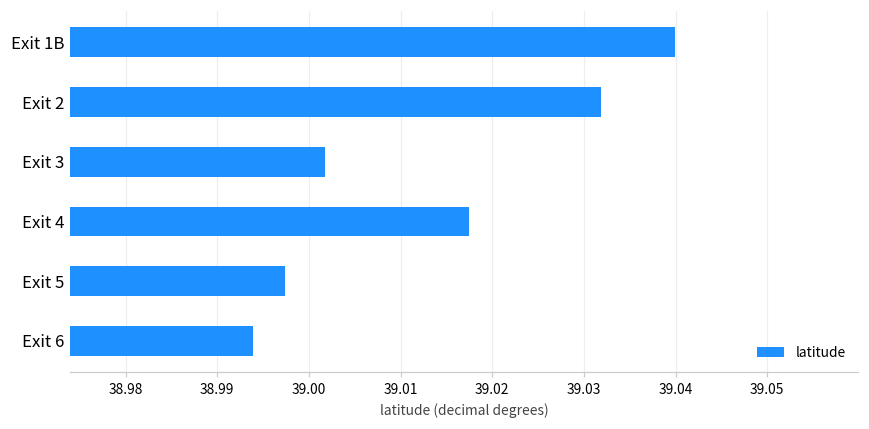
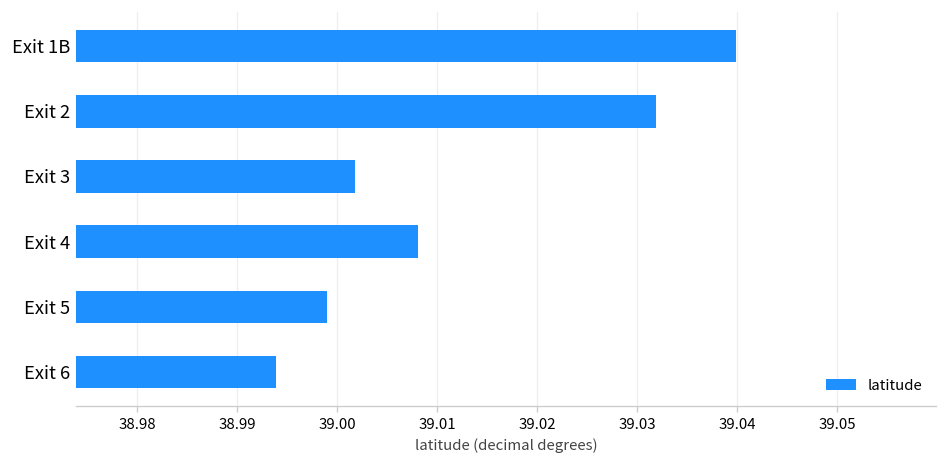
Exit 4: 39.017 -> 39.008
Exit 5: 38.997 -> 38.999
